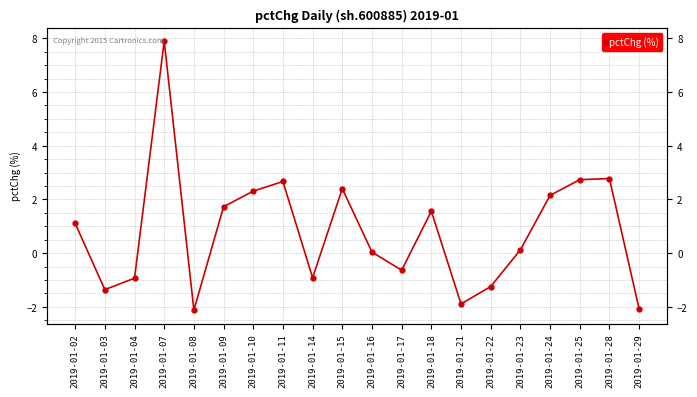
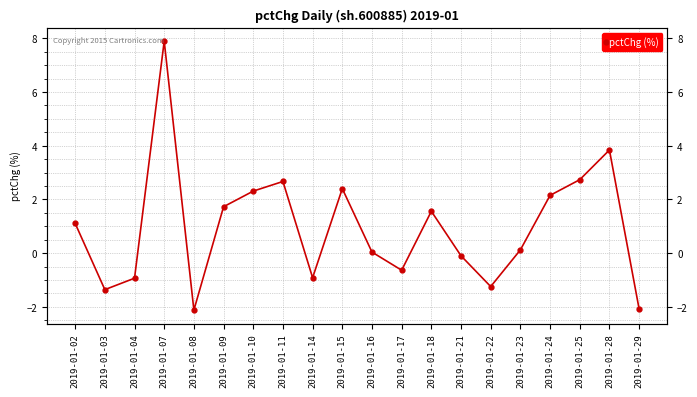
2019-01-21: -1.9 -> -0.1
2019-01-28: 2.8 -> 3.8
